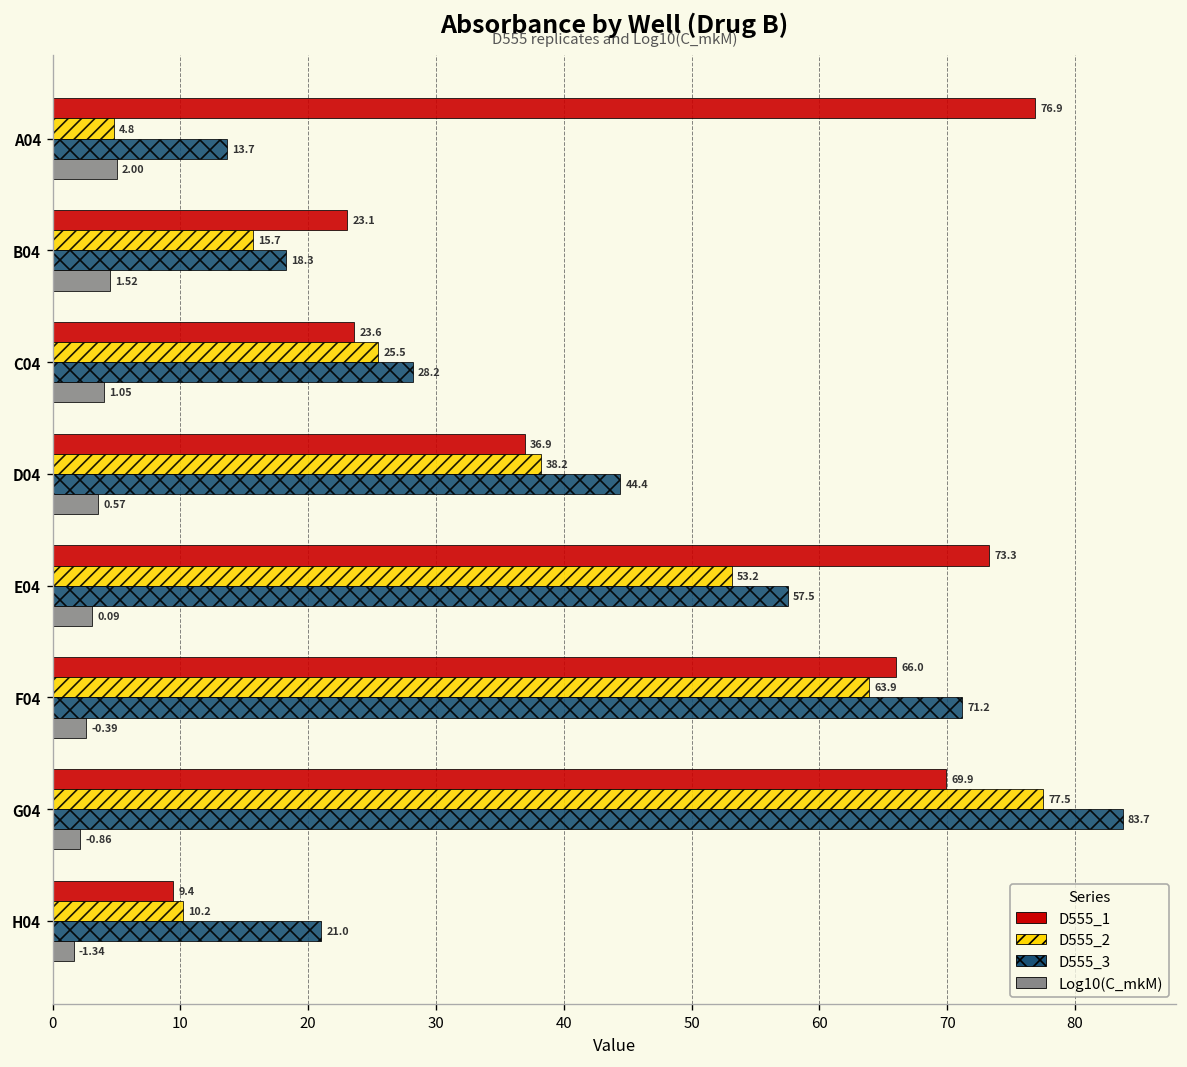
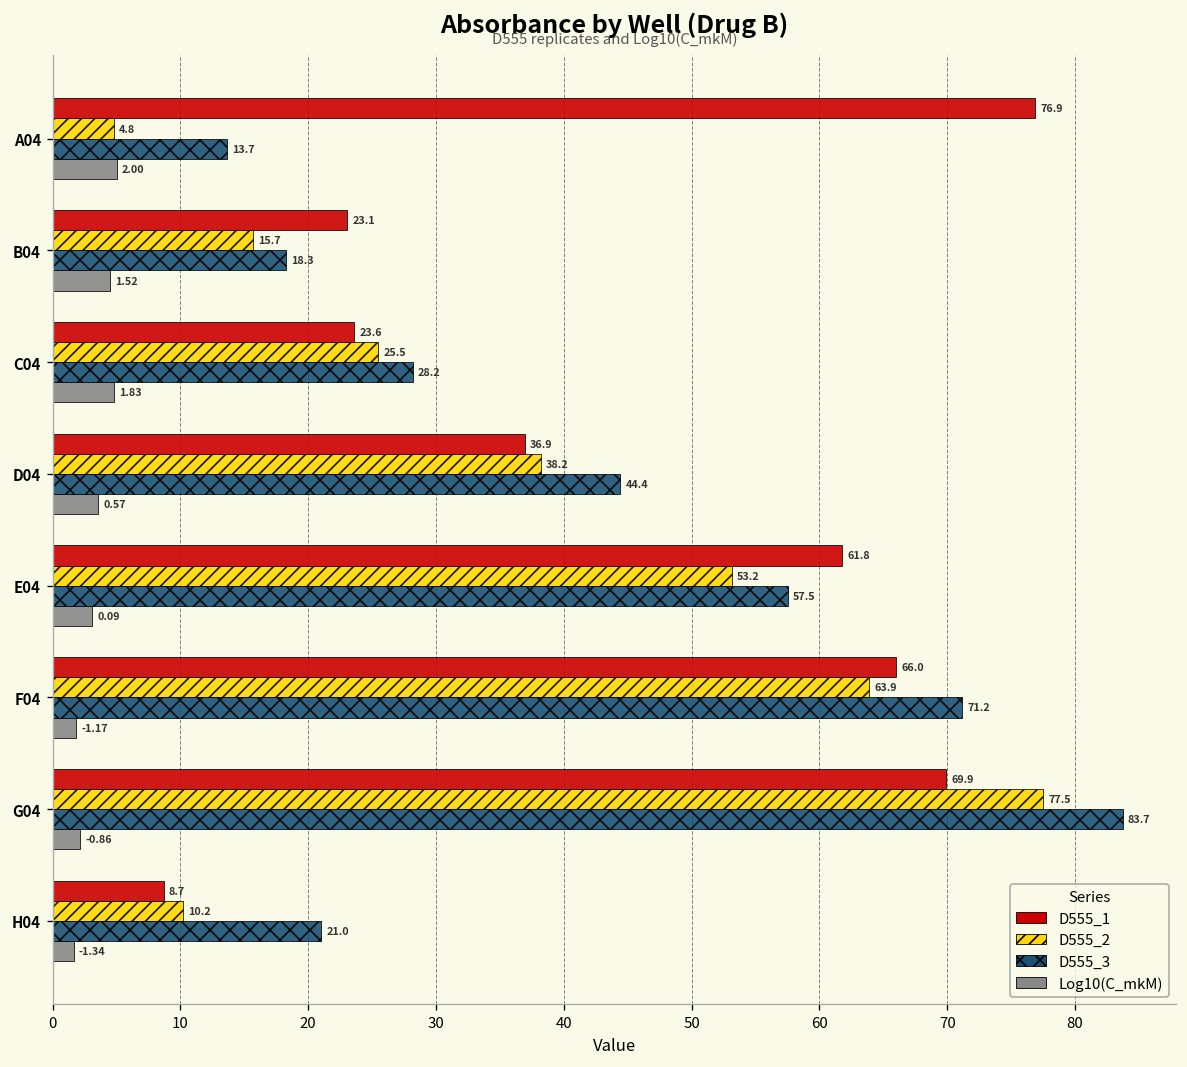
Log10(C_mkM), C04: 1.05 -> 1.83
D555_1, E04: 73.3 -> 61.8
Log10(C_mkM), F04: -0.39 -> -1.17
D555_1, H04: 9.4 -> 8.7
